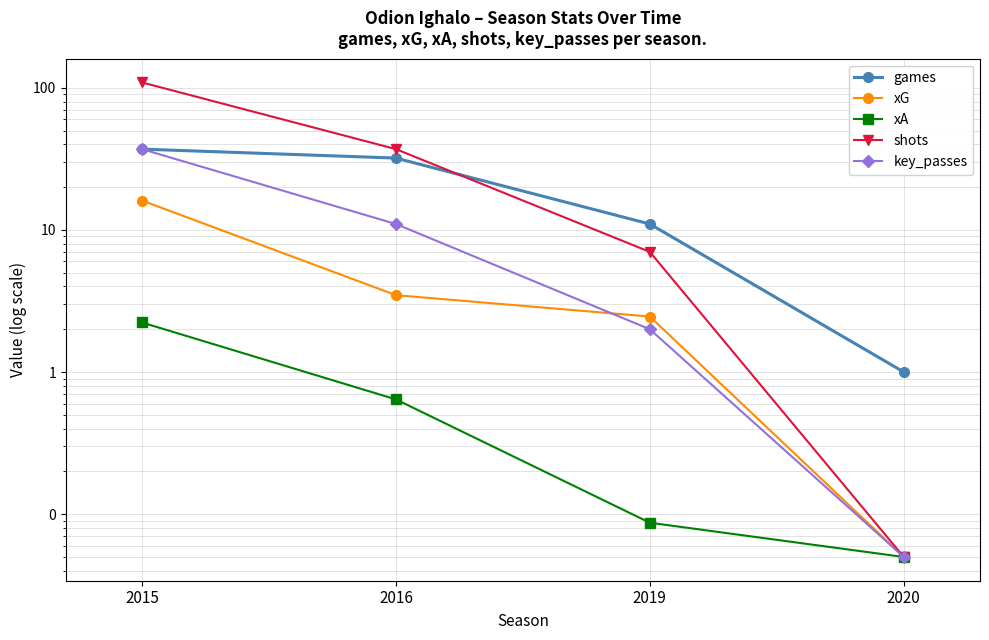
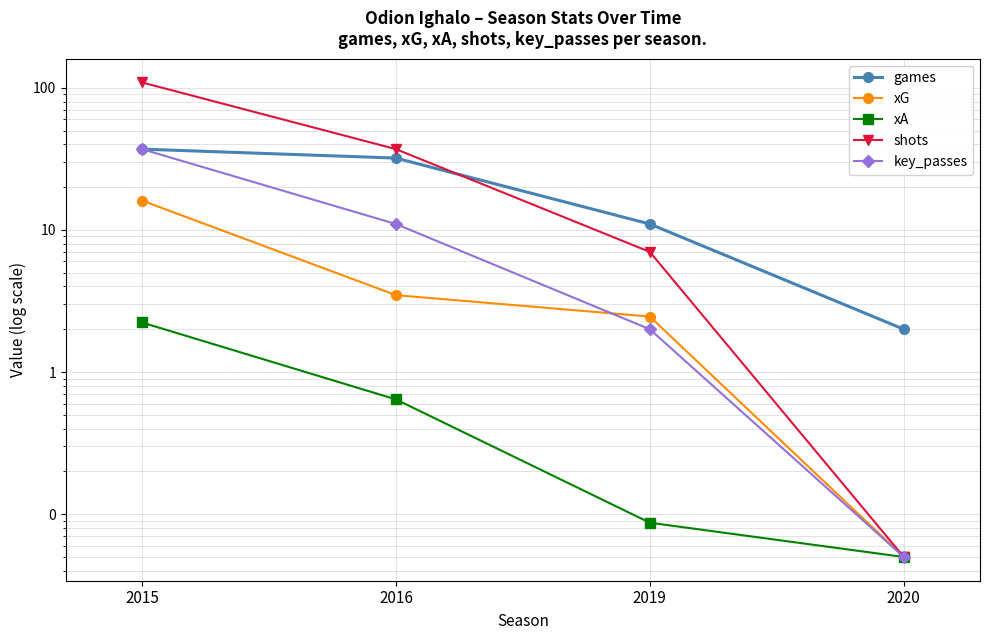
games, 2020: 1 -> 2
